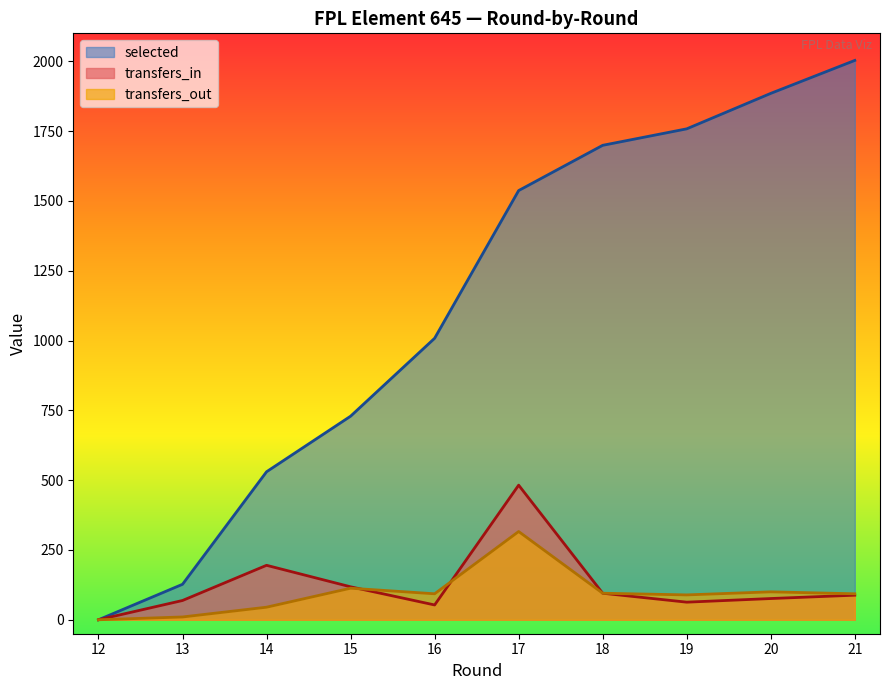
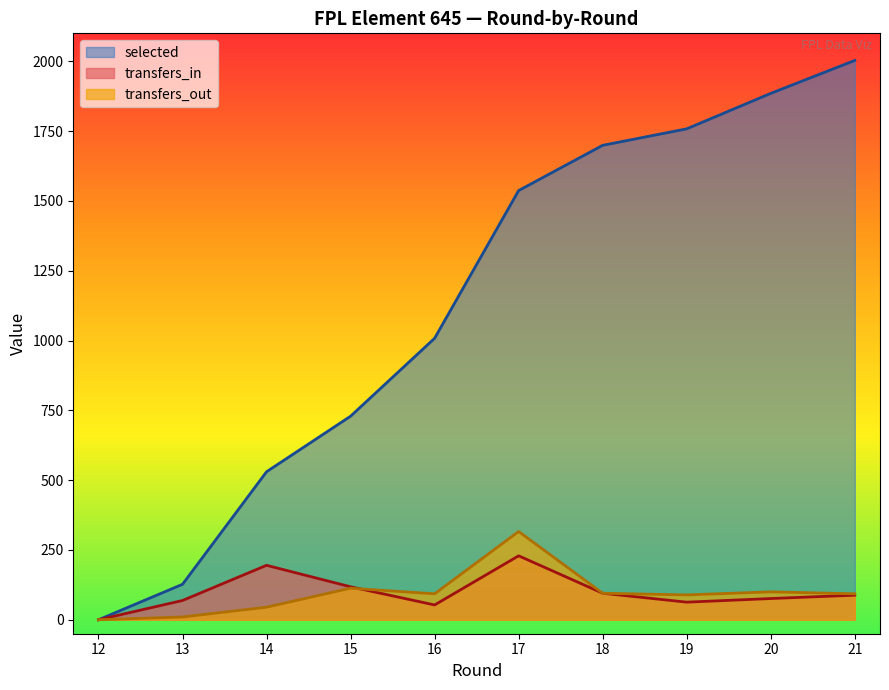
transfers_in, 17: 480 -> 230
